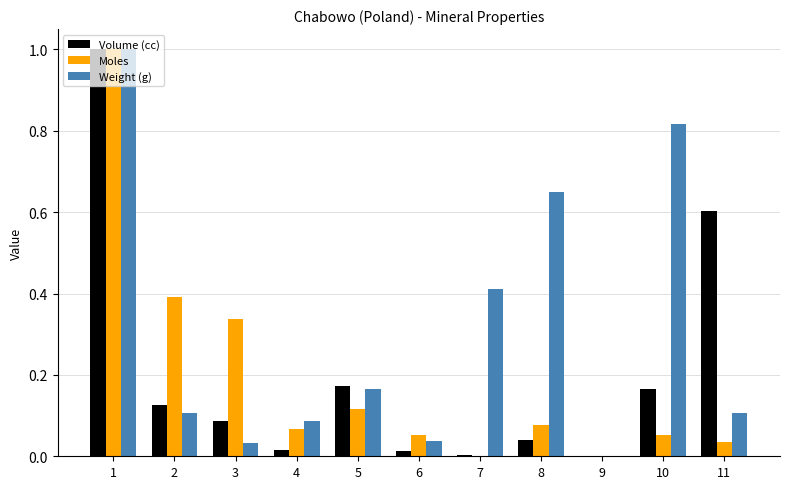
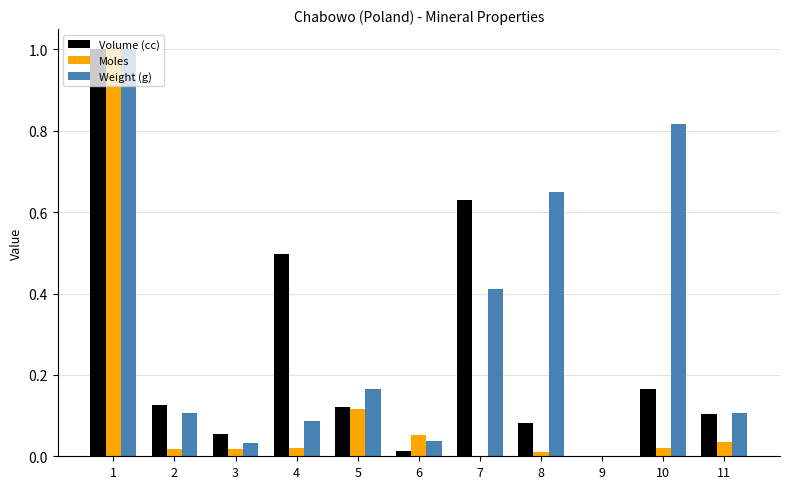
Moles, 2: 0.39 -> 0.02
Volume (cc), 3: 0.09 -> 0.06
Moles, 3: 0.34 -> 0.02
Volume (cc), 4: 0.02 -> 0.50
Moles, 4: 0.07 -> 0.02
Volume (cc), 5: 0.17 -> 0.12
Volume (cc), 7: 0.00 -> 0.63
Volume (cc), 8: 0.04 -> 0.08
Moles, 8: 0.08 -> 0.01
Moles, 10: 0.05 -> 0.02
Volume (cc), 11: 0.60 -> 0.10
